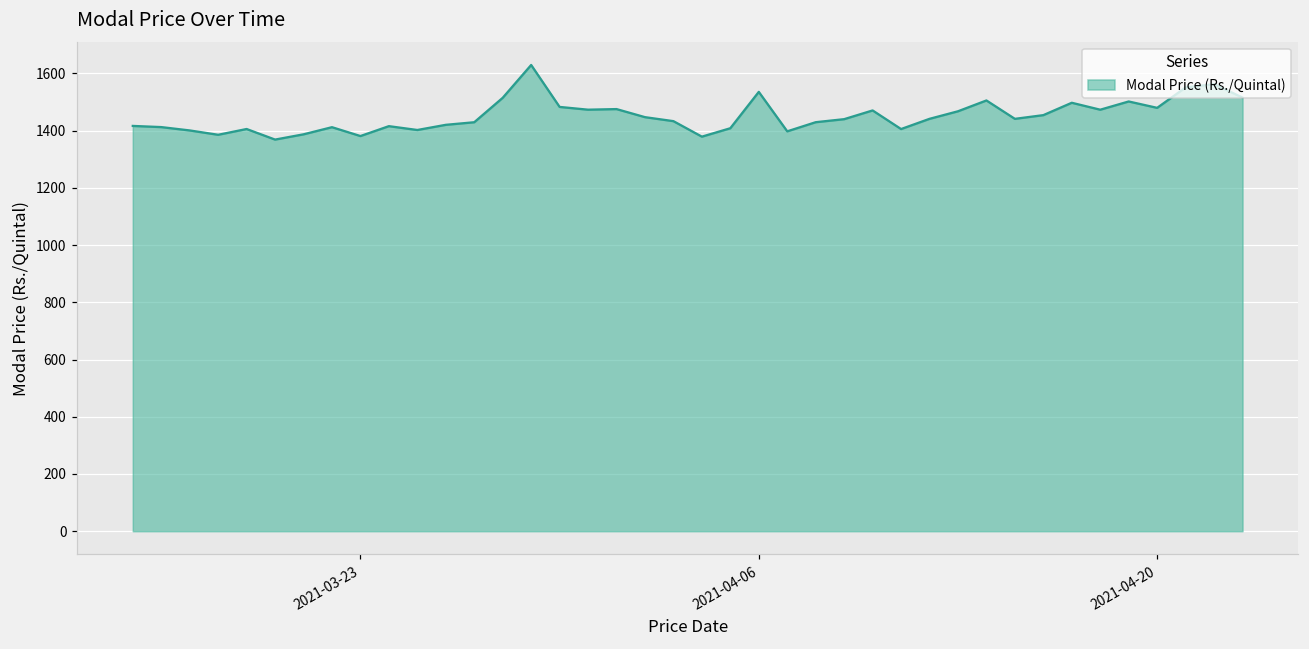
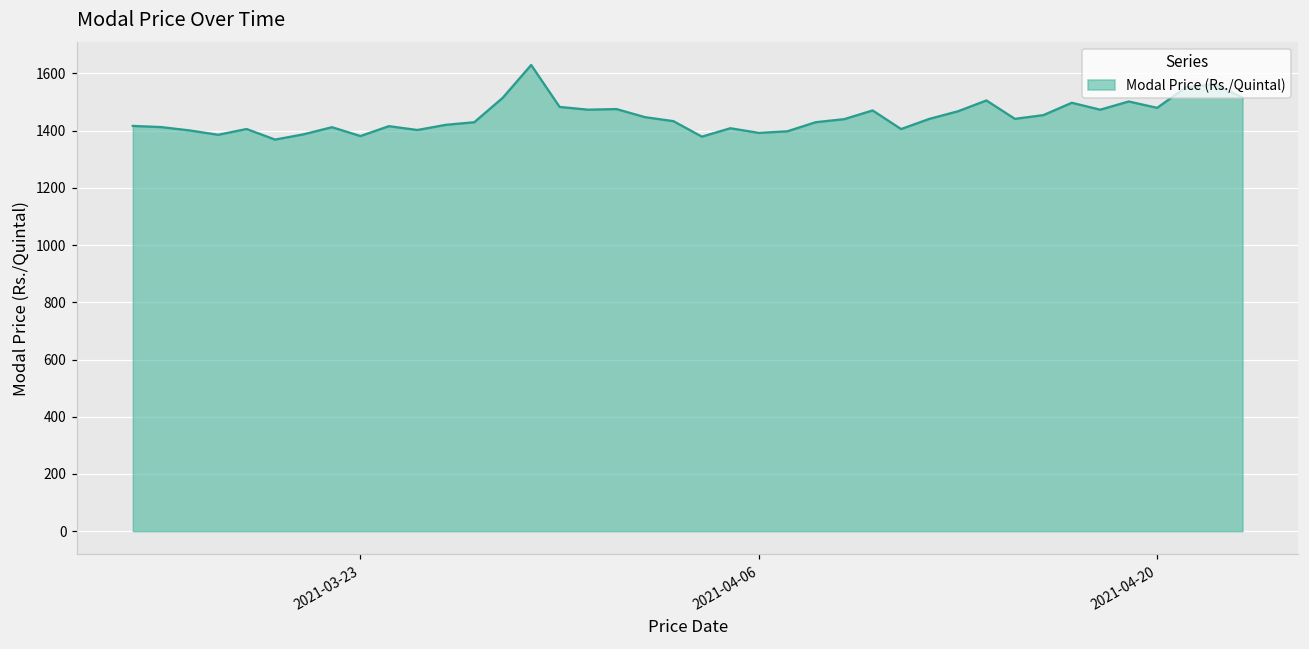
2021-04-06: 1540 -> 1390
